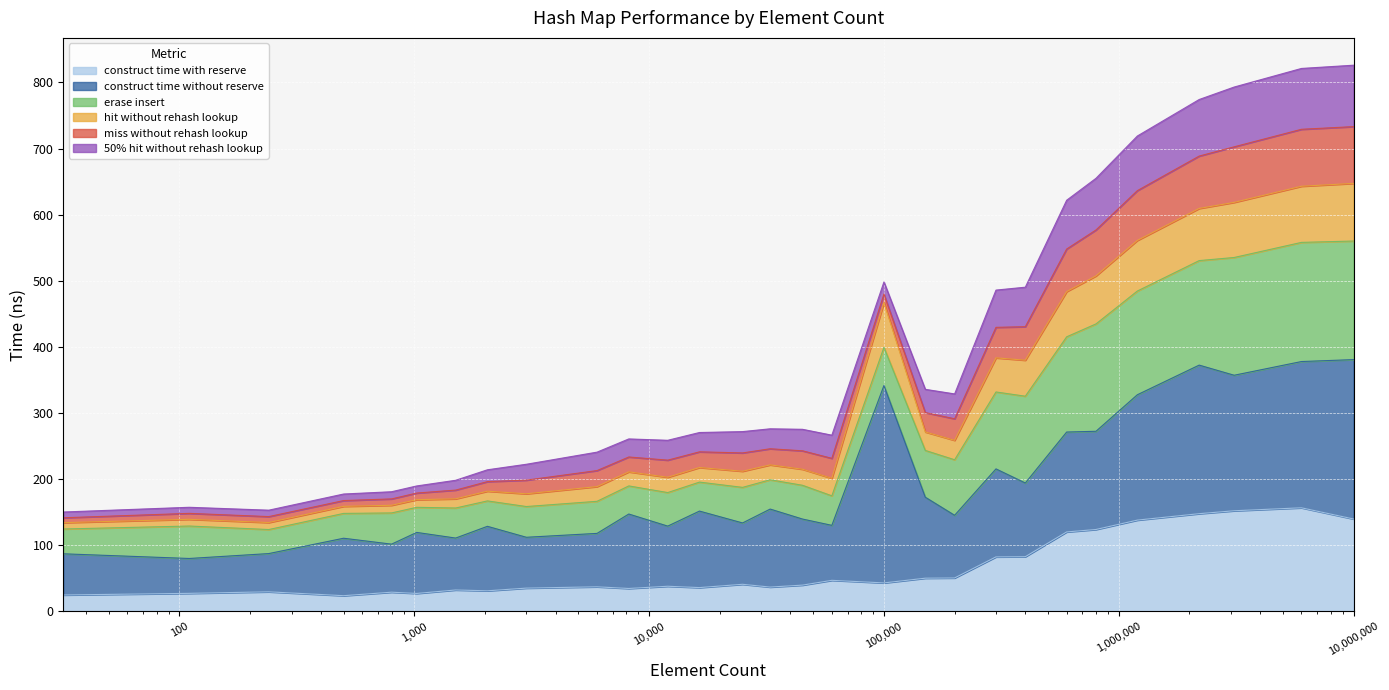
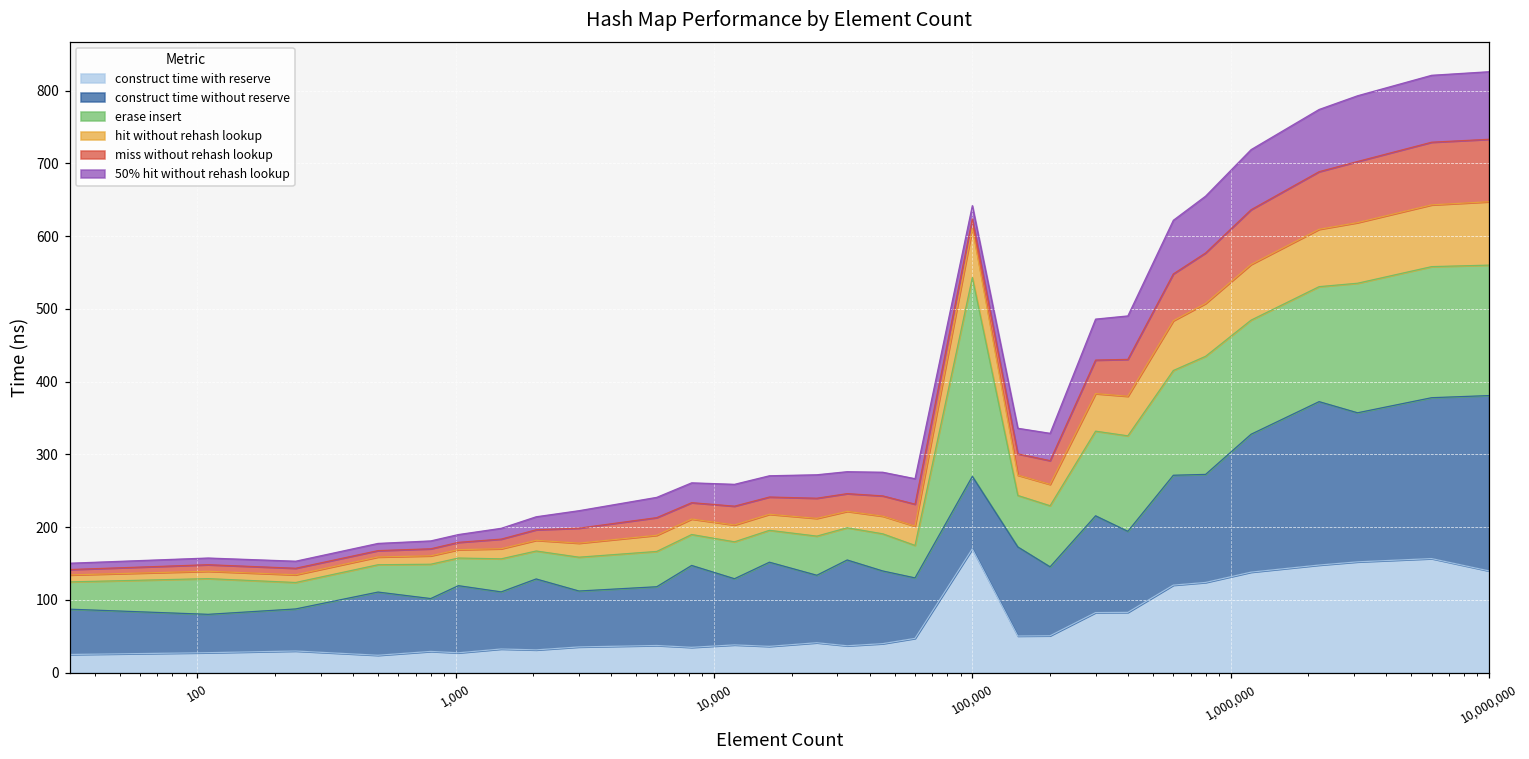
construct time with reserve, 100,000: 40 -> 170
construct time without reserve, 100,000: 300 -> 100
erase insert, 100,000: 60 -> 270
